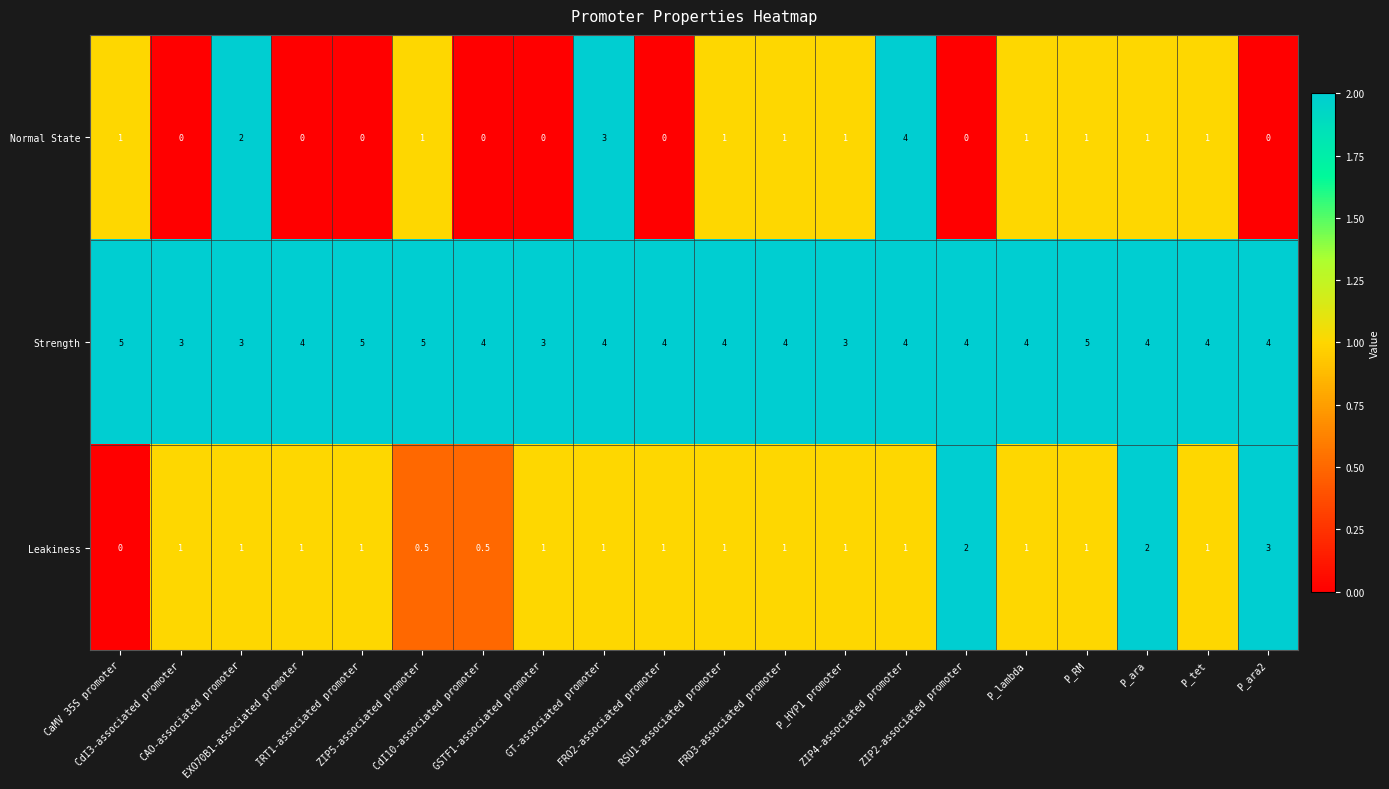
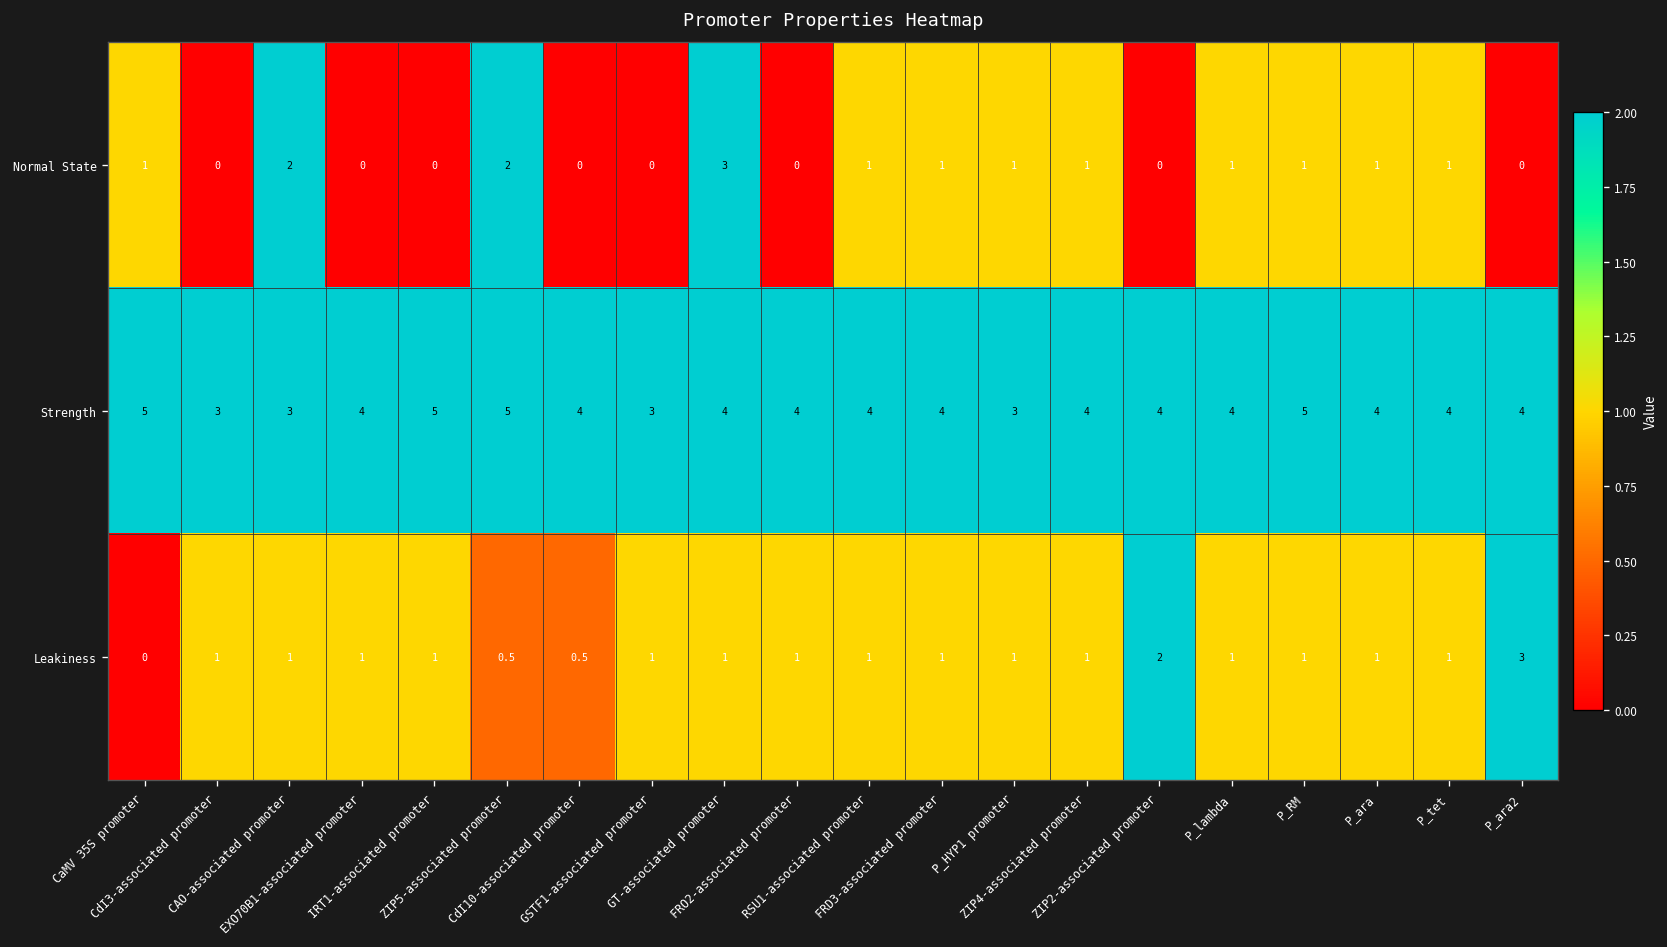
Normal State, ZIP5-associated promoter: 1 -> 2
Normal State, ZIP4-associated promoter: 4 -> 1
Leakiness, P_ara: 2 -> 1
